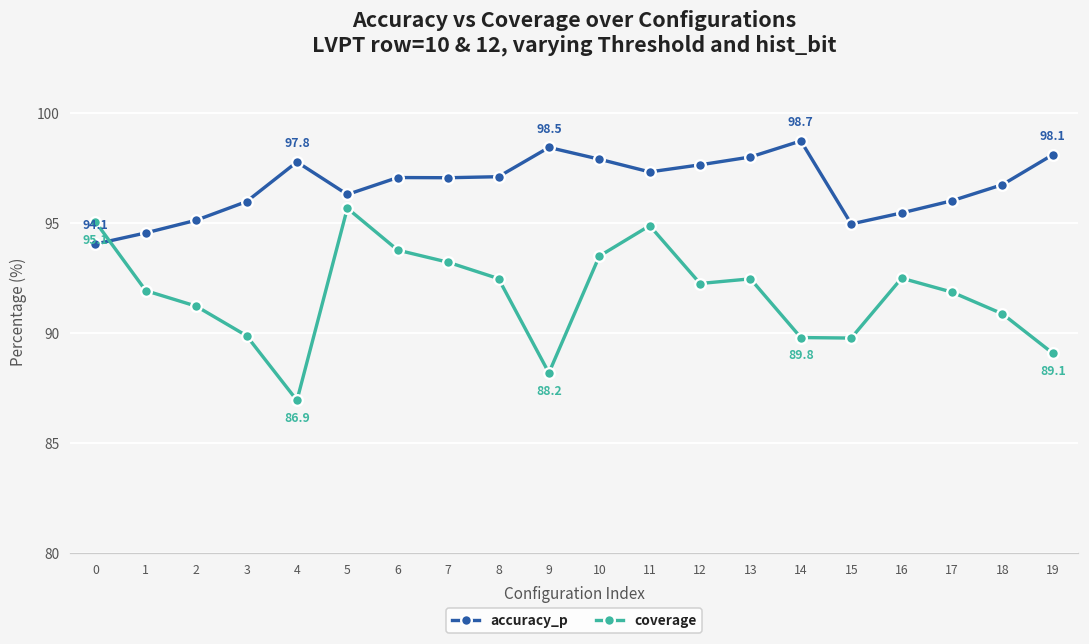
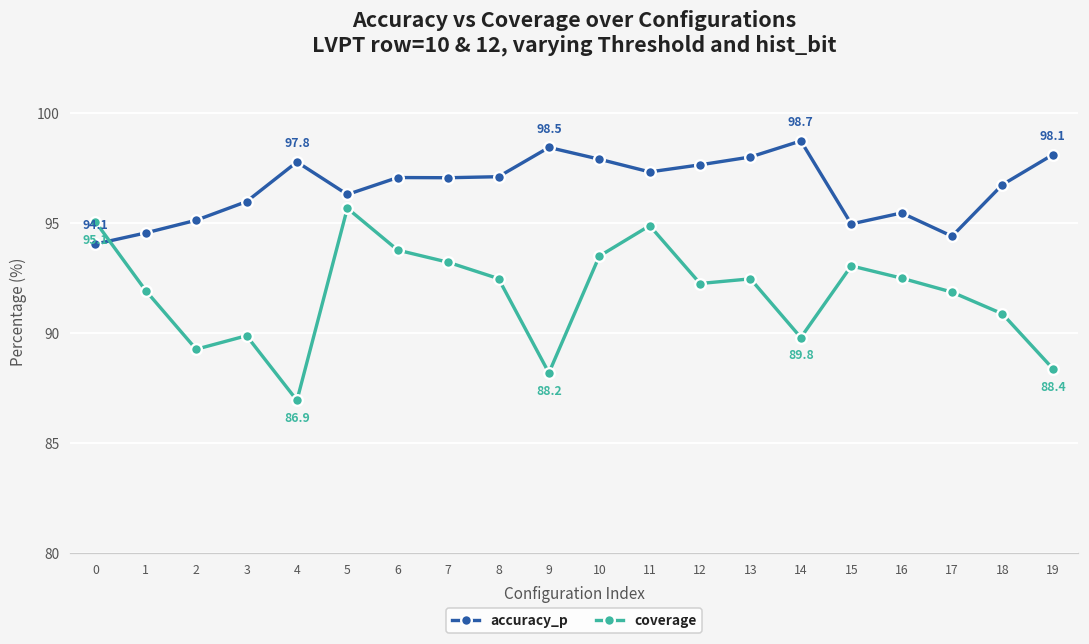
coverage, 2: 91.2 -> 89.3
coverage, 15: 89.8 -> 93.1
accuracy_p, 17: 96.0 -> 94.4
coverage, 19: 89.1 -> 88.4
